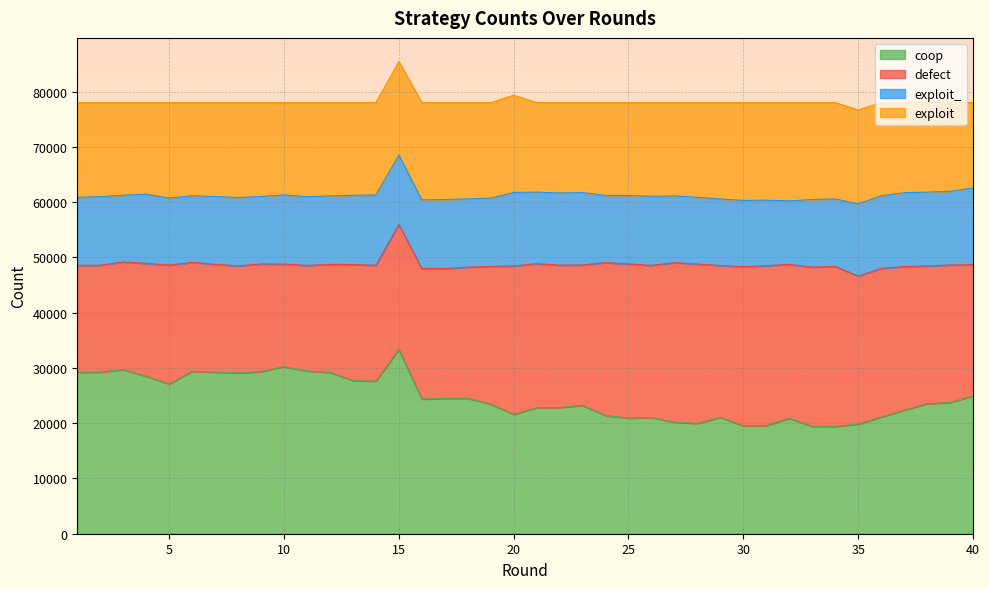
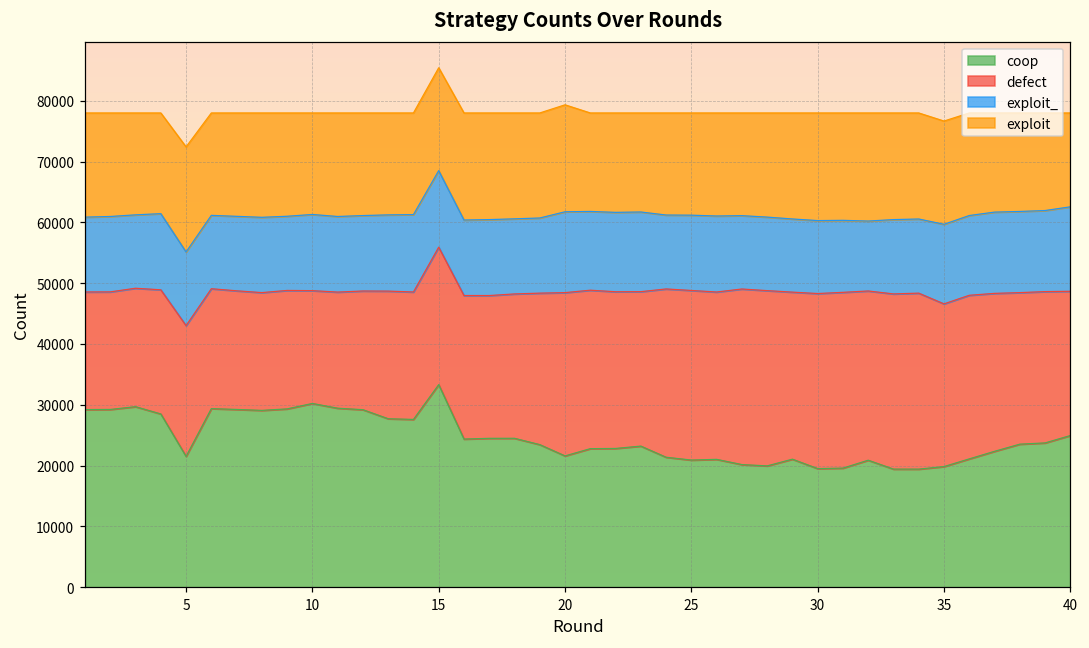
coop, 5: 27000 -> 22000
